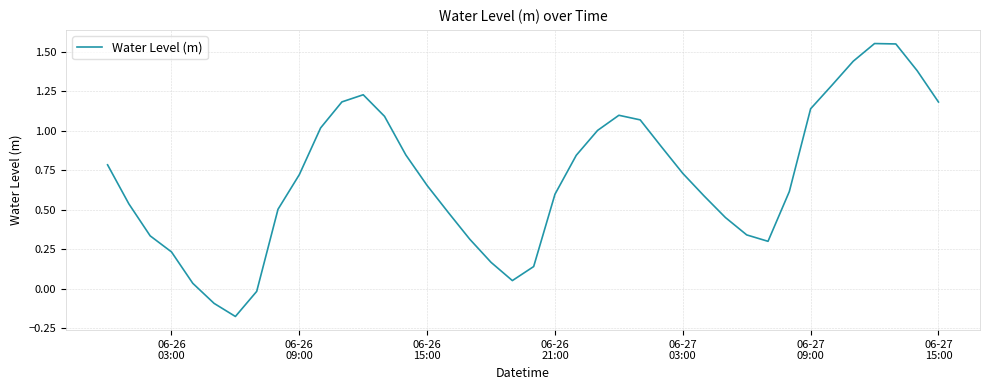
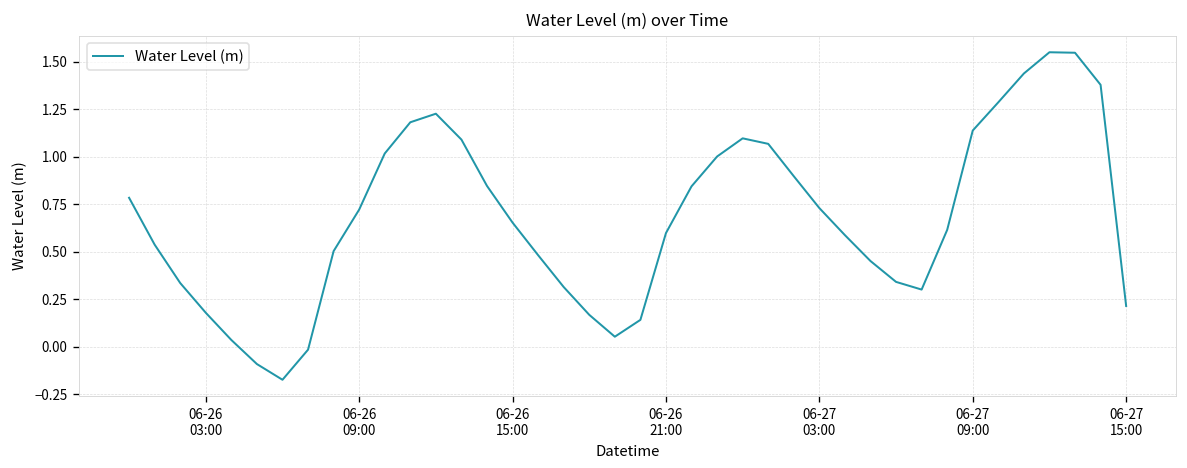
06-26 03:00: 0.23 -> 0.18
06-27 15:00: 1.18 -> 0.21
